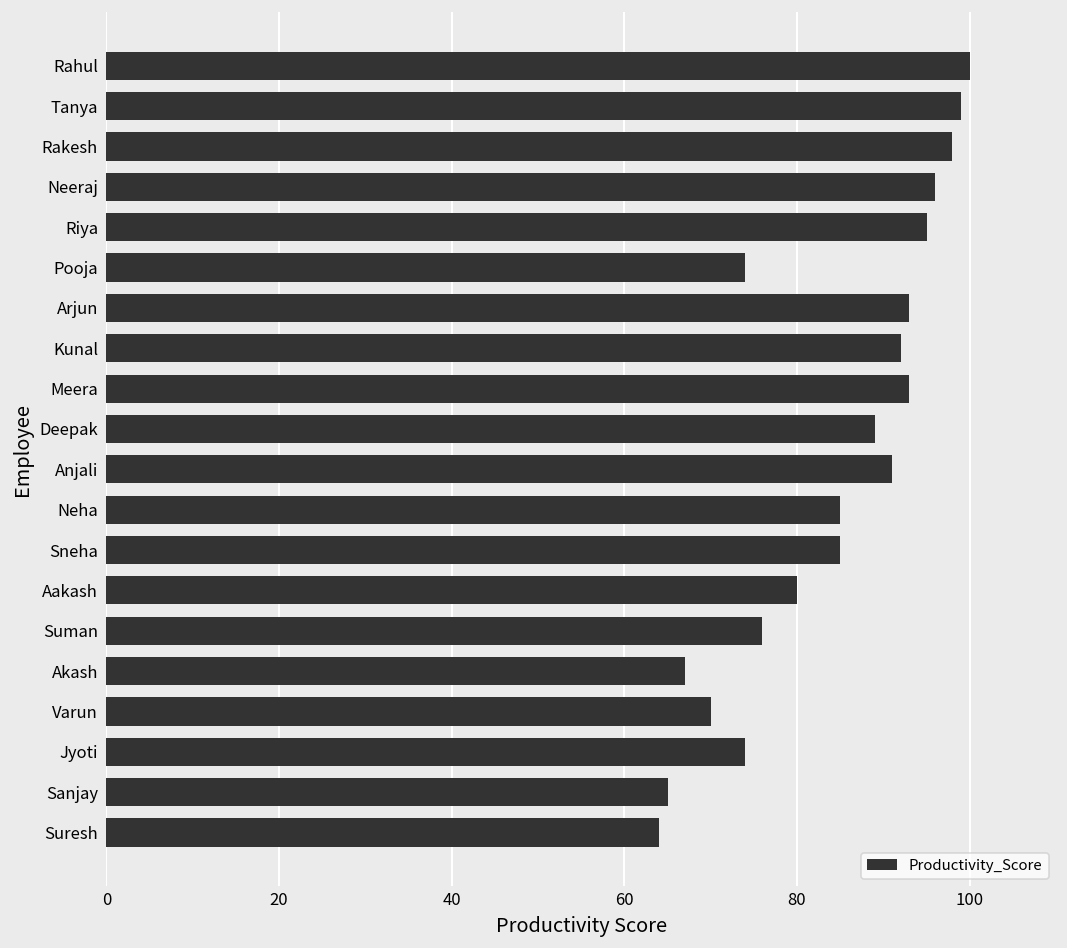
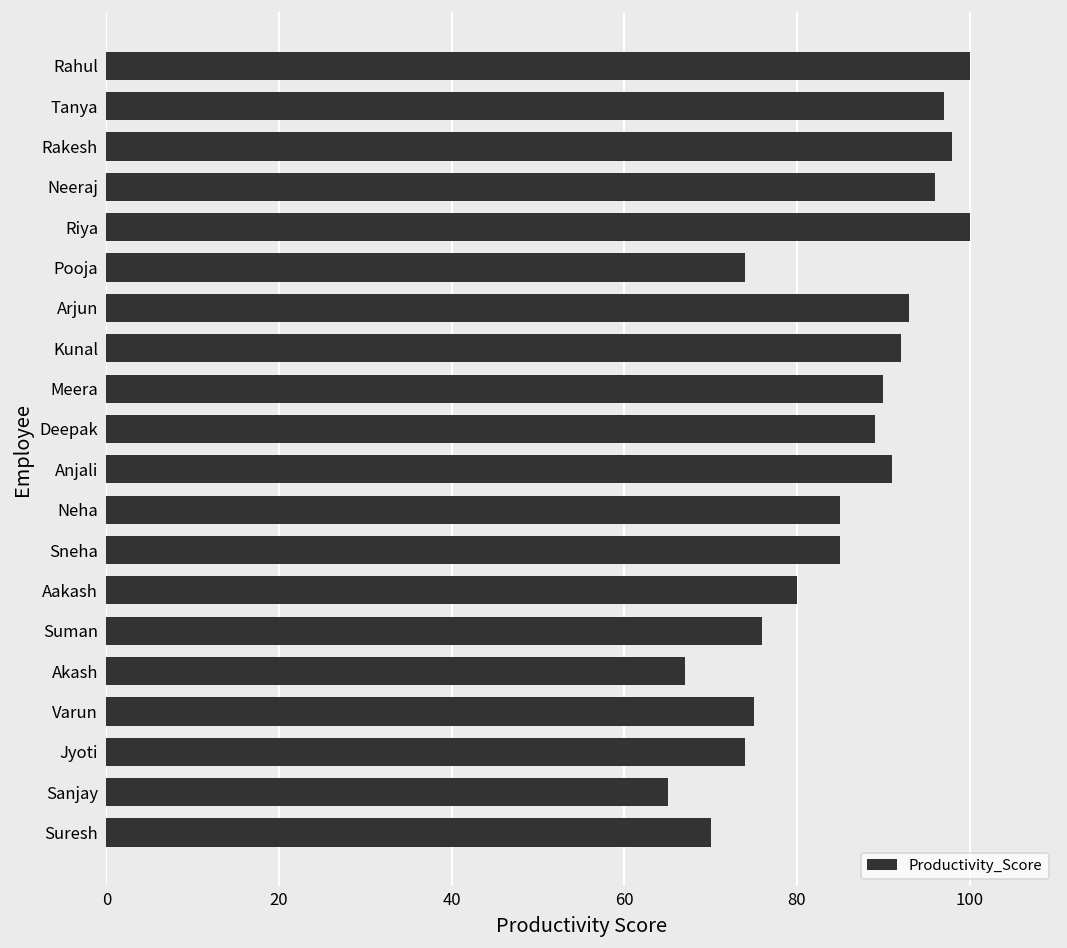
Tanya: 99 -> 97
Riya: 95 -> 100
Meera: 93 -> 90
Varun: 70 -> 75
Suresh: 64 -> 70
